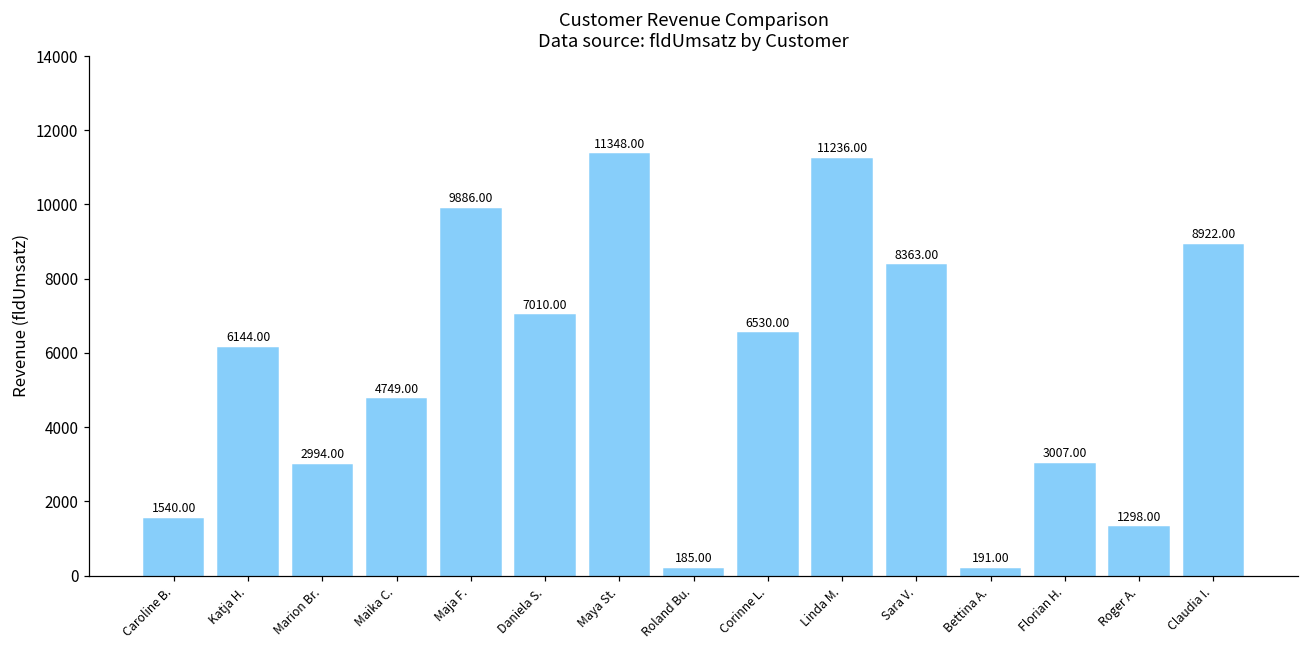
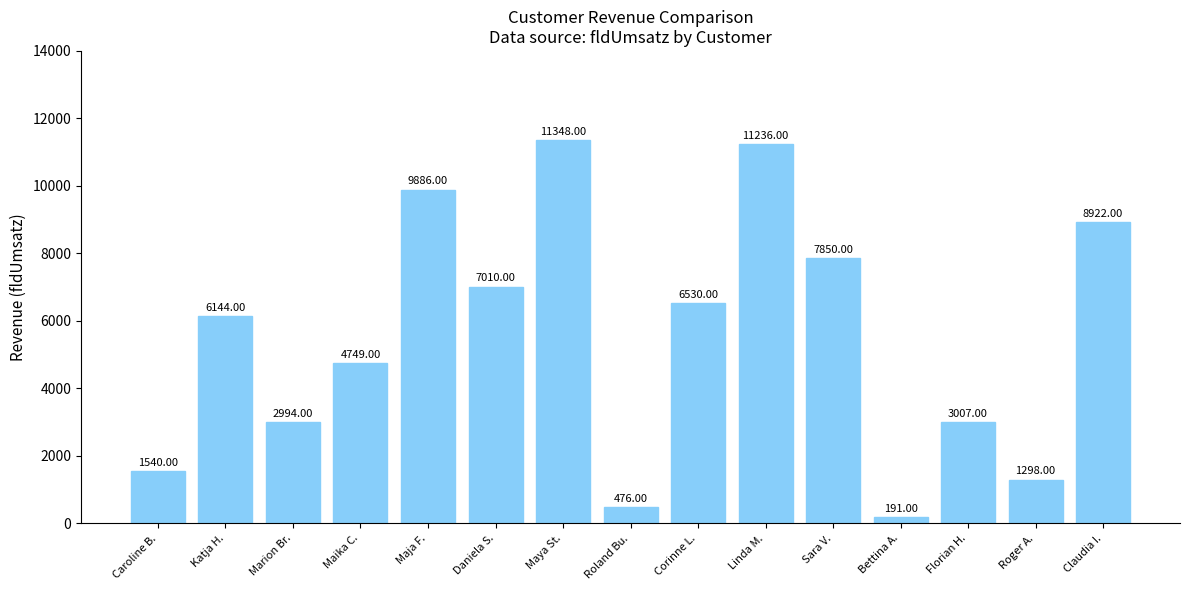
Roland Bu.: 185.00 -> 476.00
Sara V.: 8363.00 -> 7850.00
